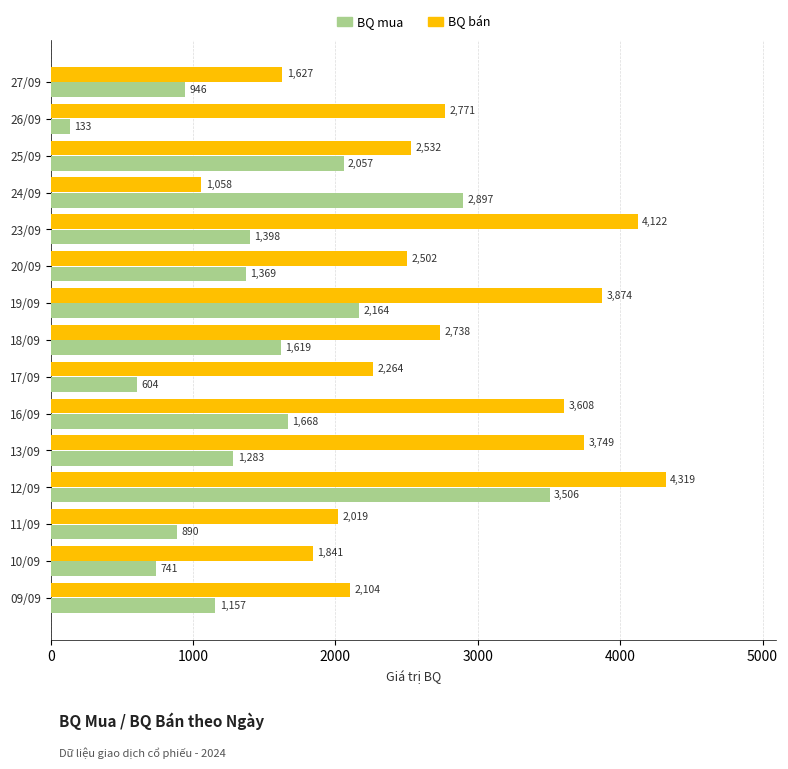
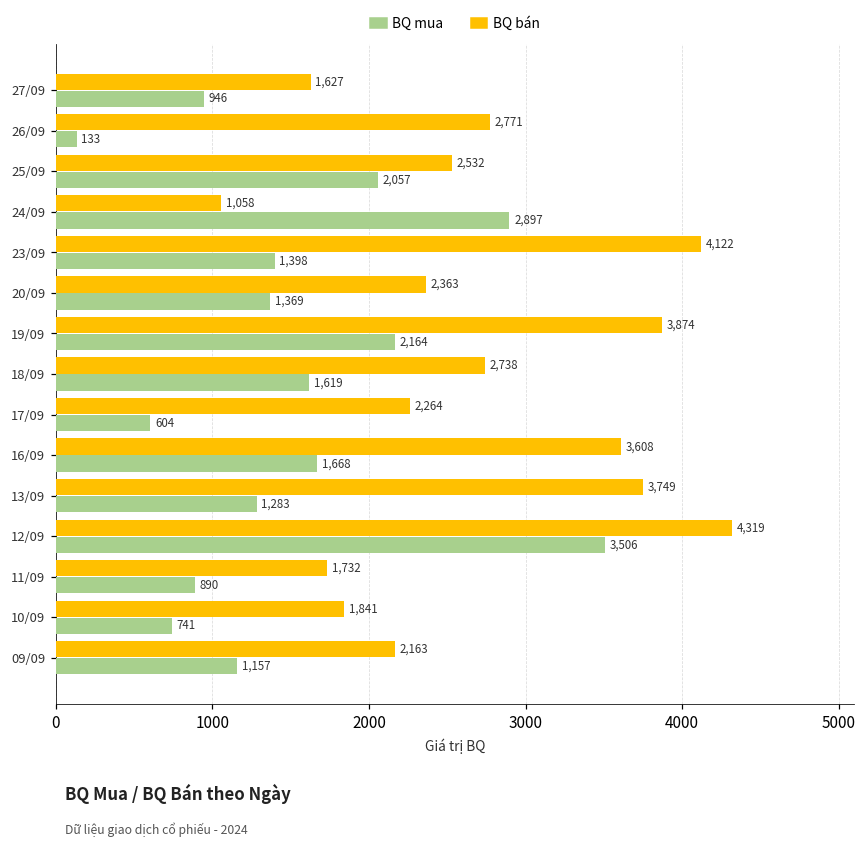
BQ bán, 20/09: 2,502 -> 2,363
BQ bán, 11/09: 2,019 -> 1,732
BQ bán, 09/09: 2,104 -> 2,163
